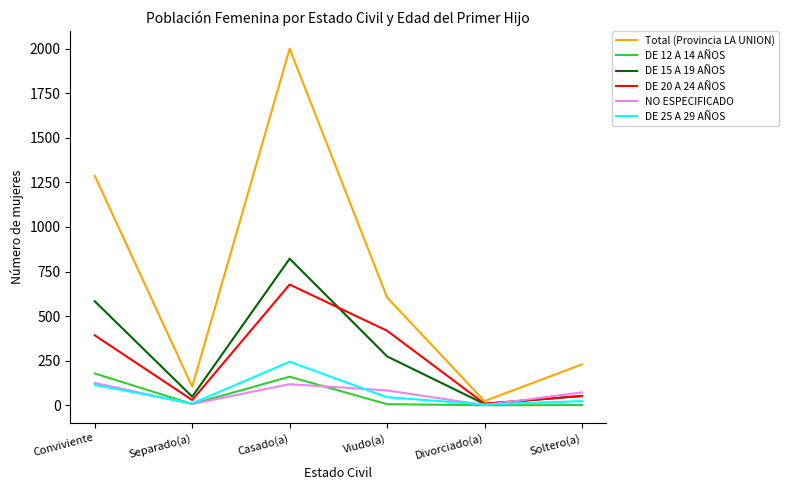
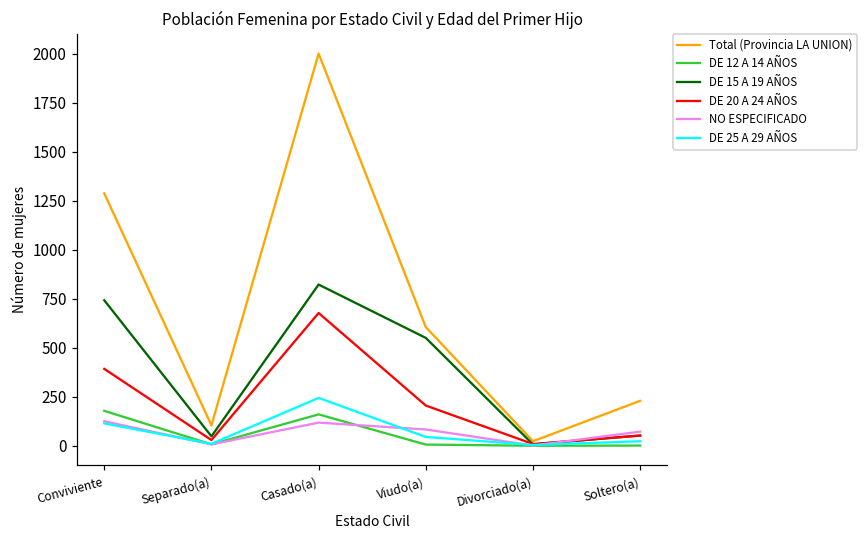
DE 15 A 19 AÑOS, Conviviente: 580 -> 740
DE 15 A 19 AÑOS, Viudo(a): 270 -> 550
DE 20 A 24 AÑOS, Viudo(a): 420 -> 210
